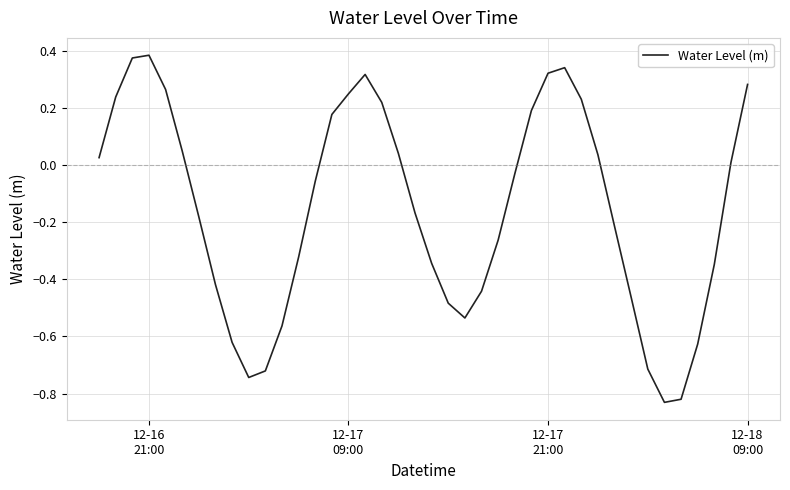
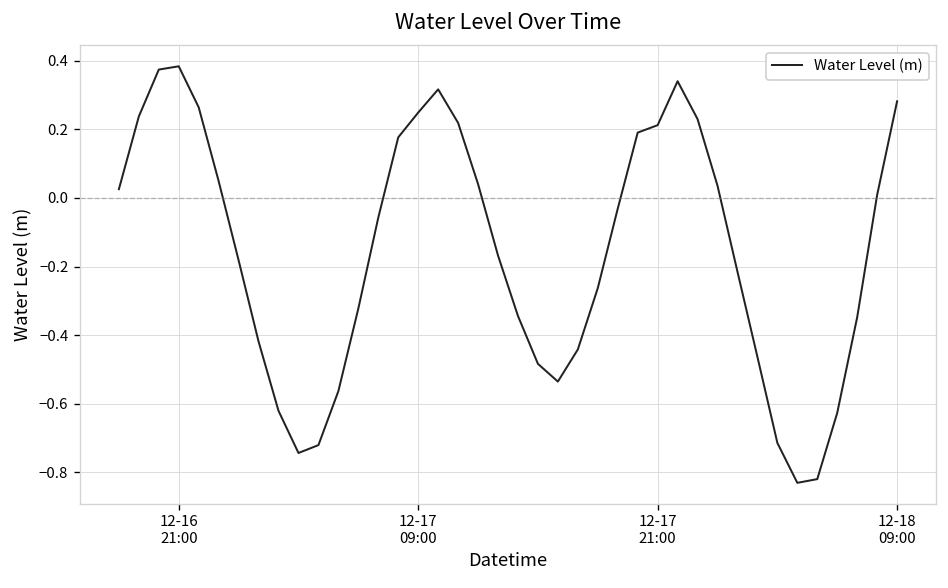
12-17 21:00: 0.32 -> 0.21
